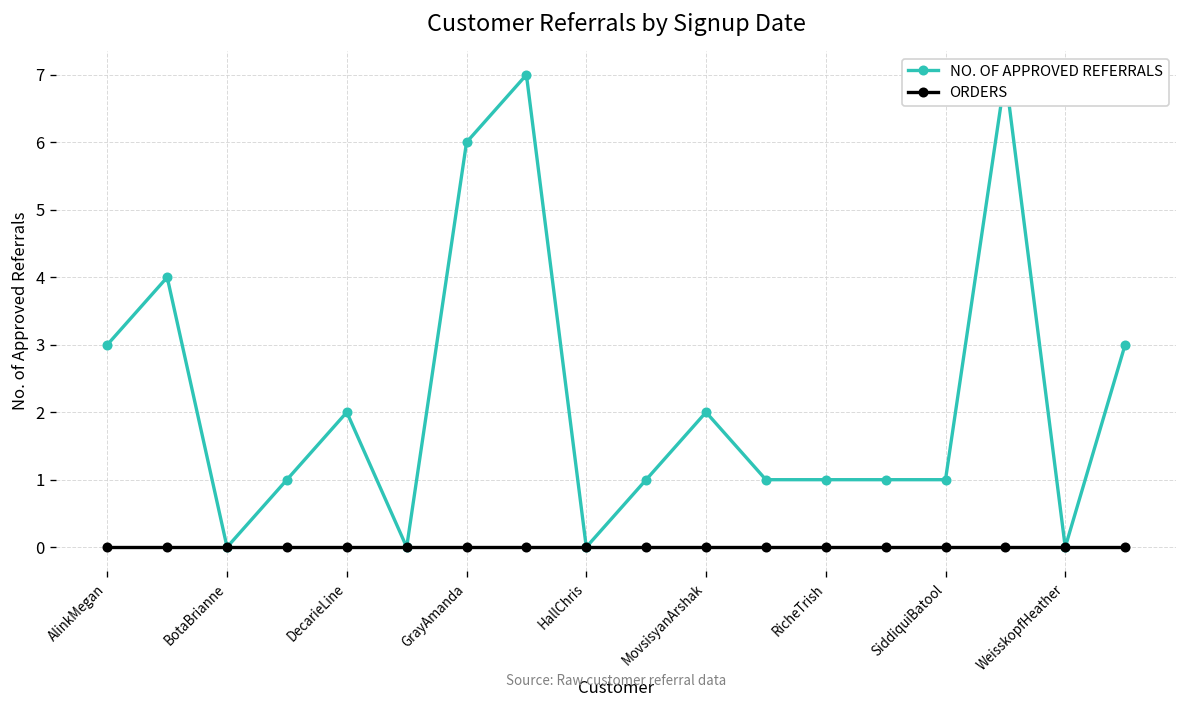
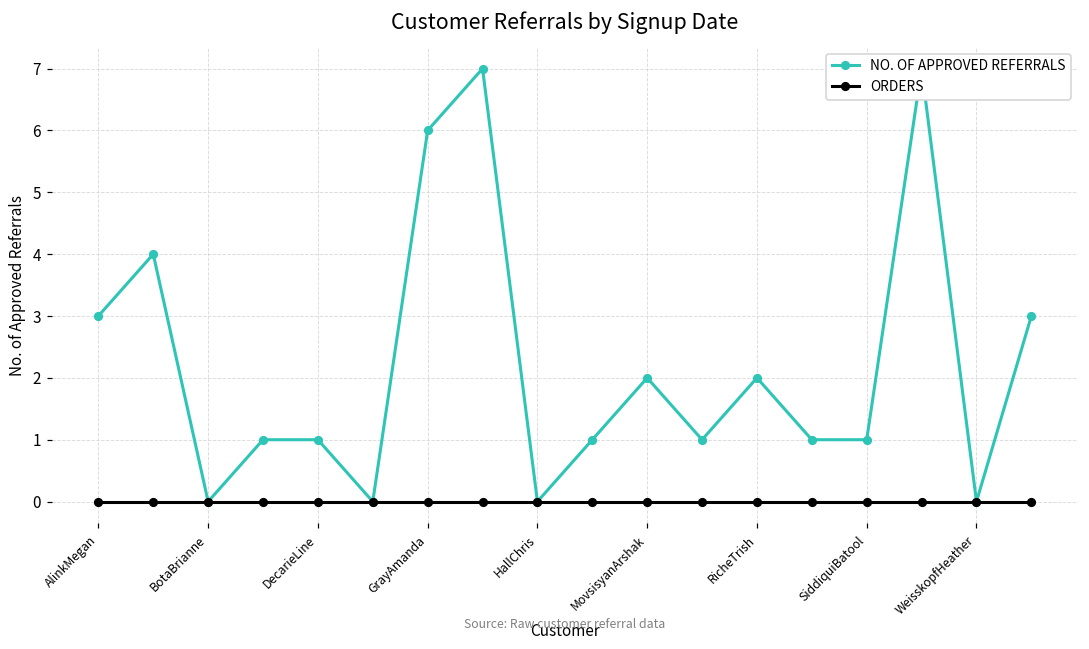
NO. OF APPROVED REFERRALS, DecarieLine: 2 -> 1
NO. OF APPROVED REFERRALS, RicheTrish: 1 -> 2
